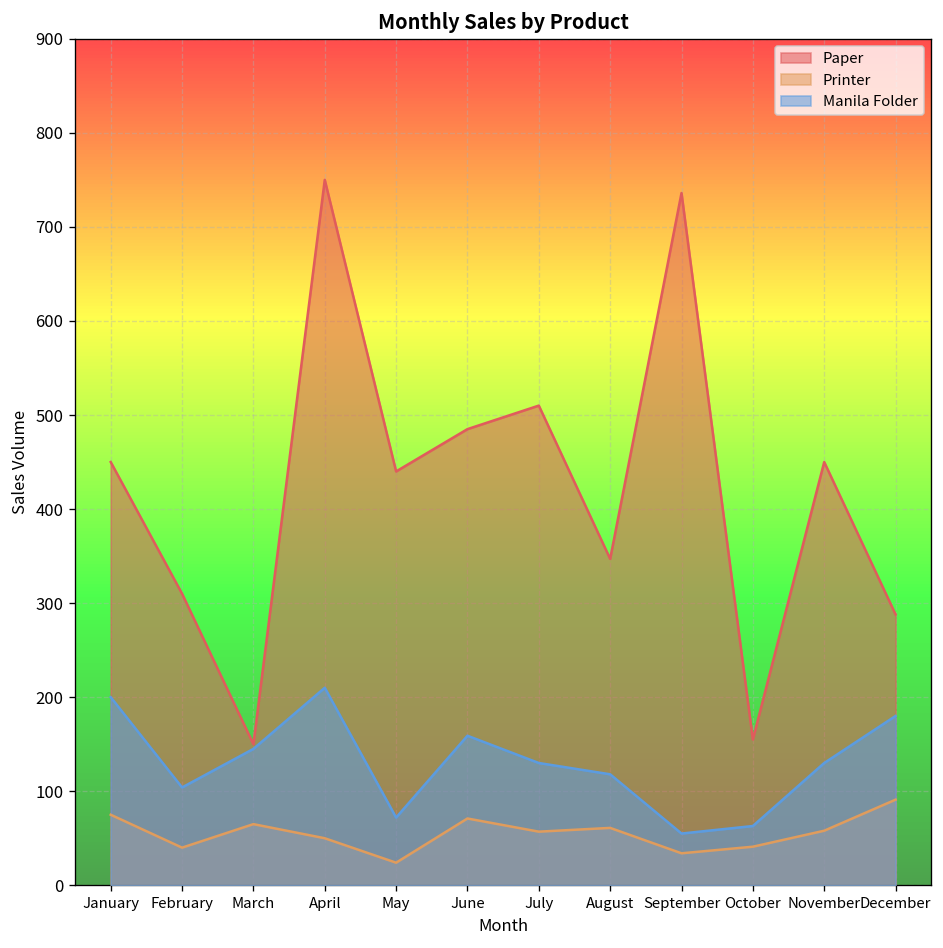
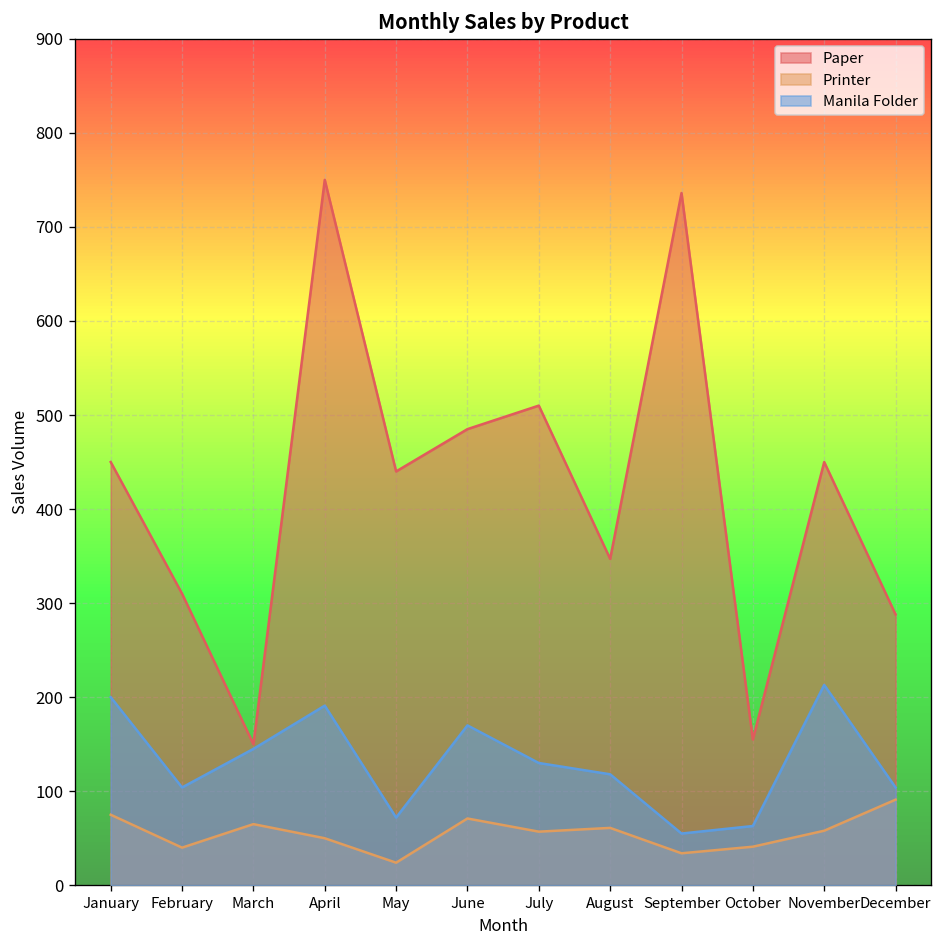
Manila Folder, April: 210 -> 190
Manila Folder, June: 160 -> 170
Manila Folder, November: 130 -> 210
Manila Folder, December: 180 -> 100
